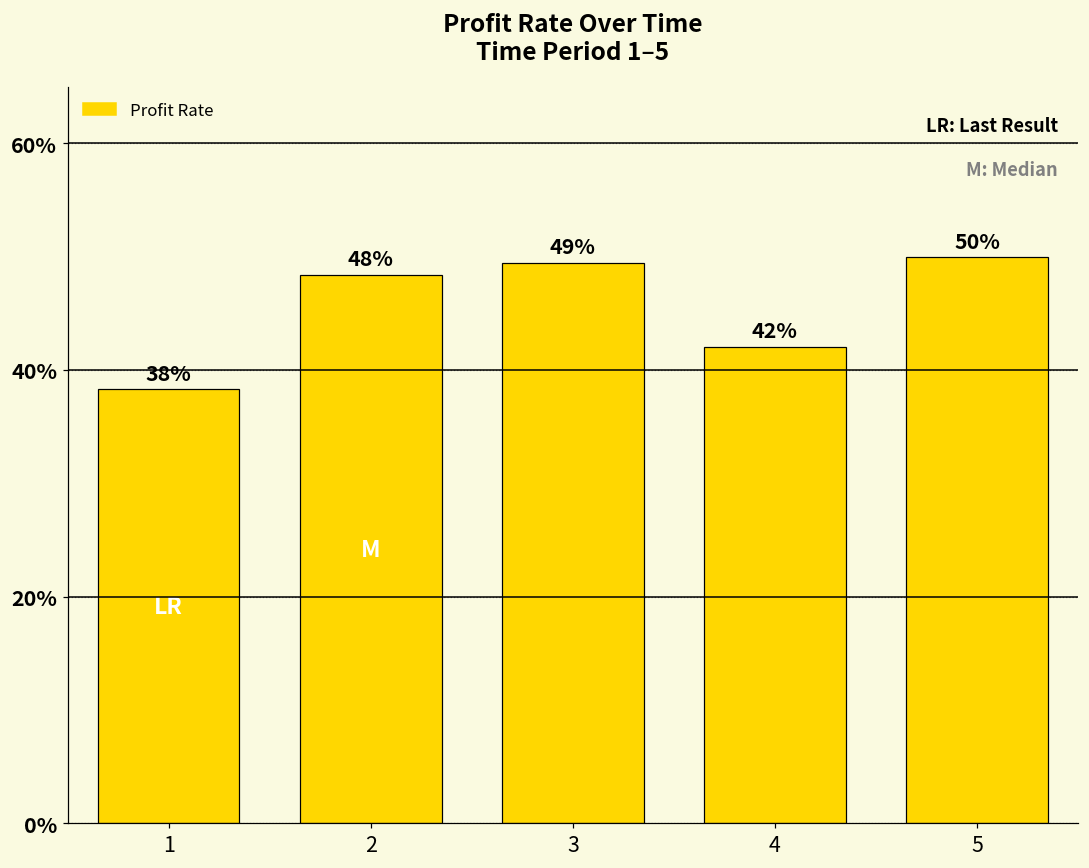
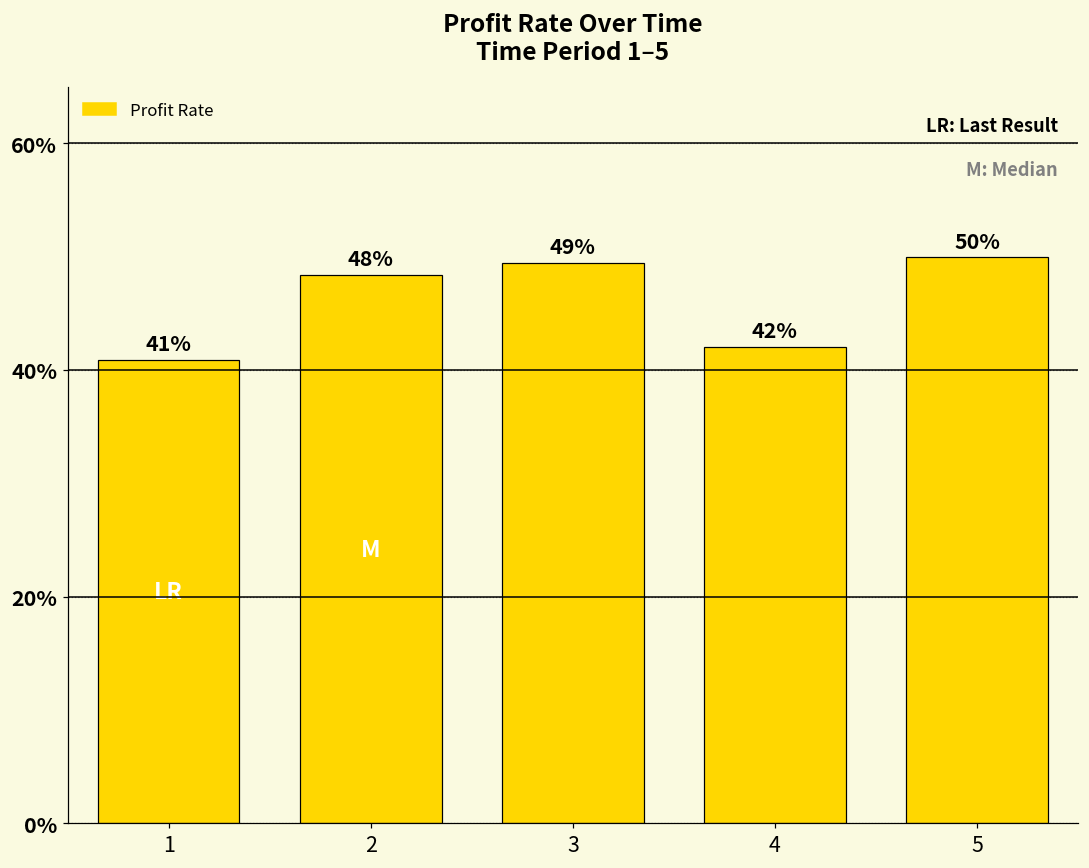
1: 38% -> 41%
